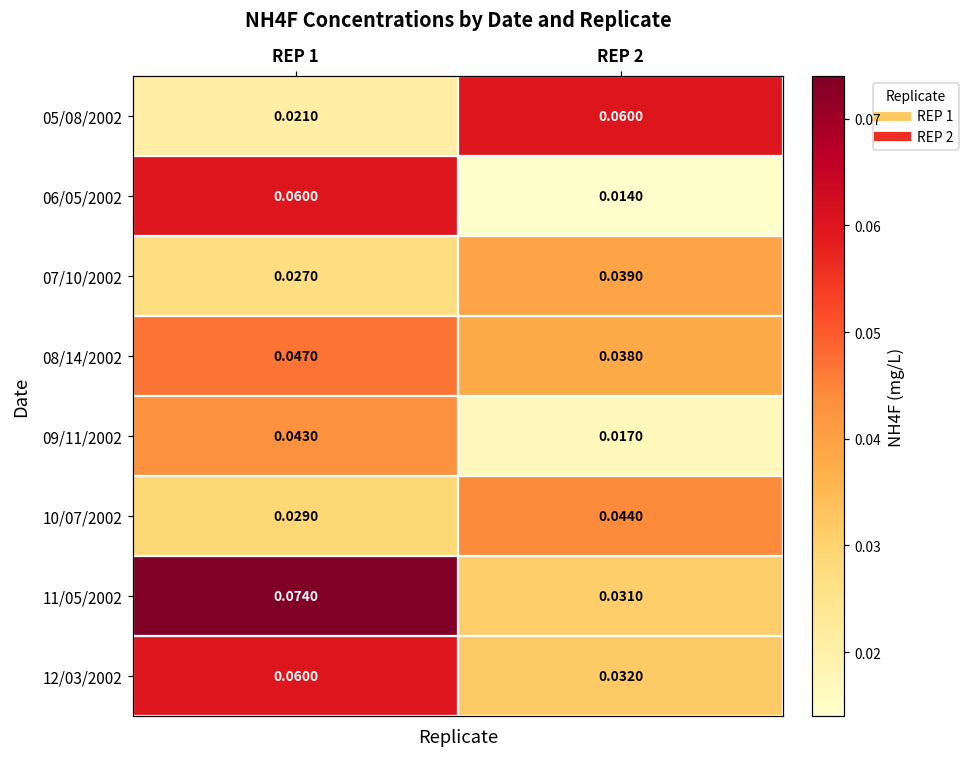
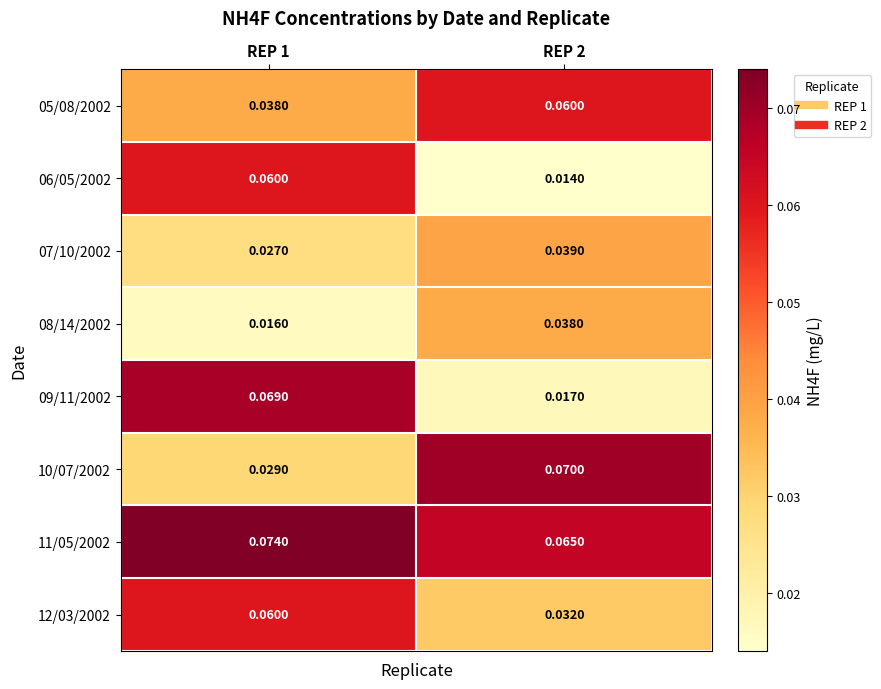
05/08/2002, REP 1: 0.0210 -> 0.0380
08/14/2002, REP 1: 0.0470 -> 0.0160
09/11/2002, REP 1: 0.0430 -> 0.0690
10/07/2002, REP 2: 0.0440 -> 0.0700
11/05/2002, REP 2: 0.0310 -> 0.0650
